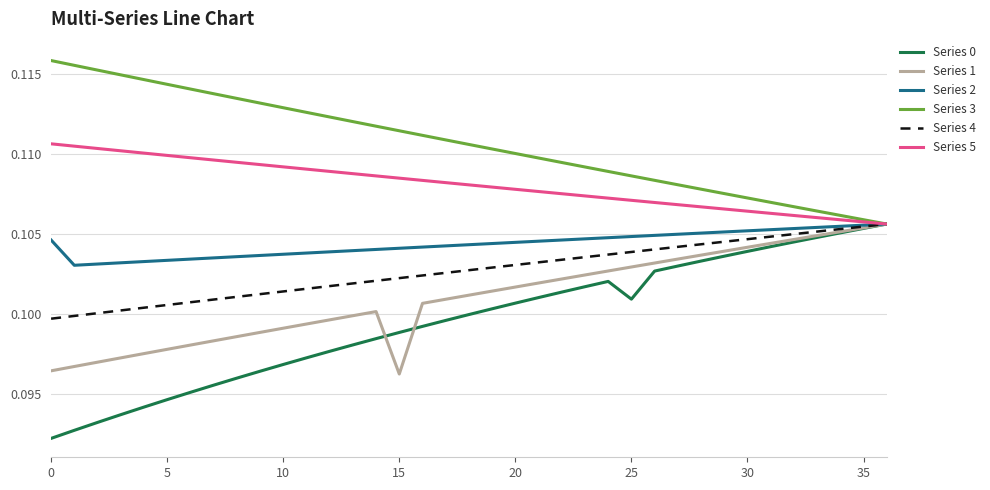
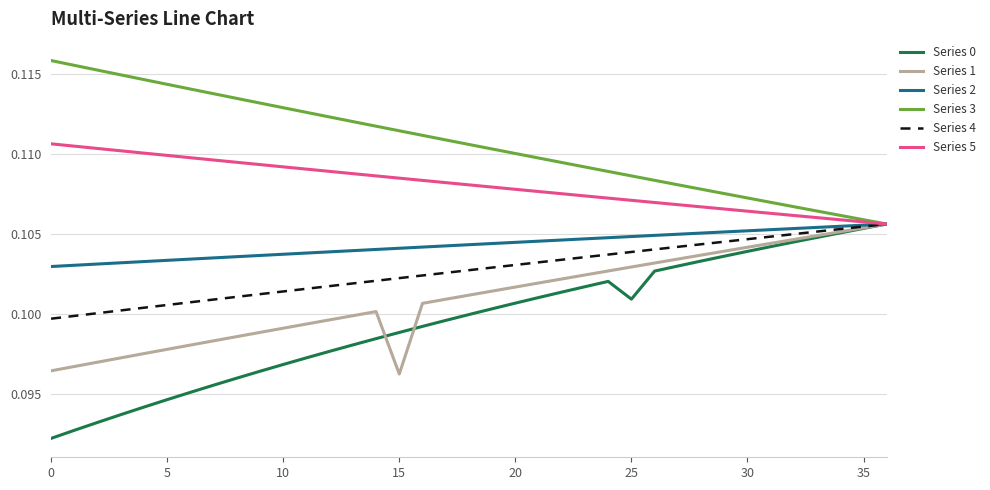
Series 2, 0: 0.1046 -> 0.1030
